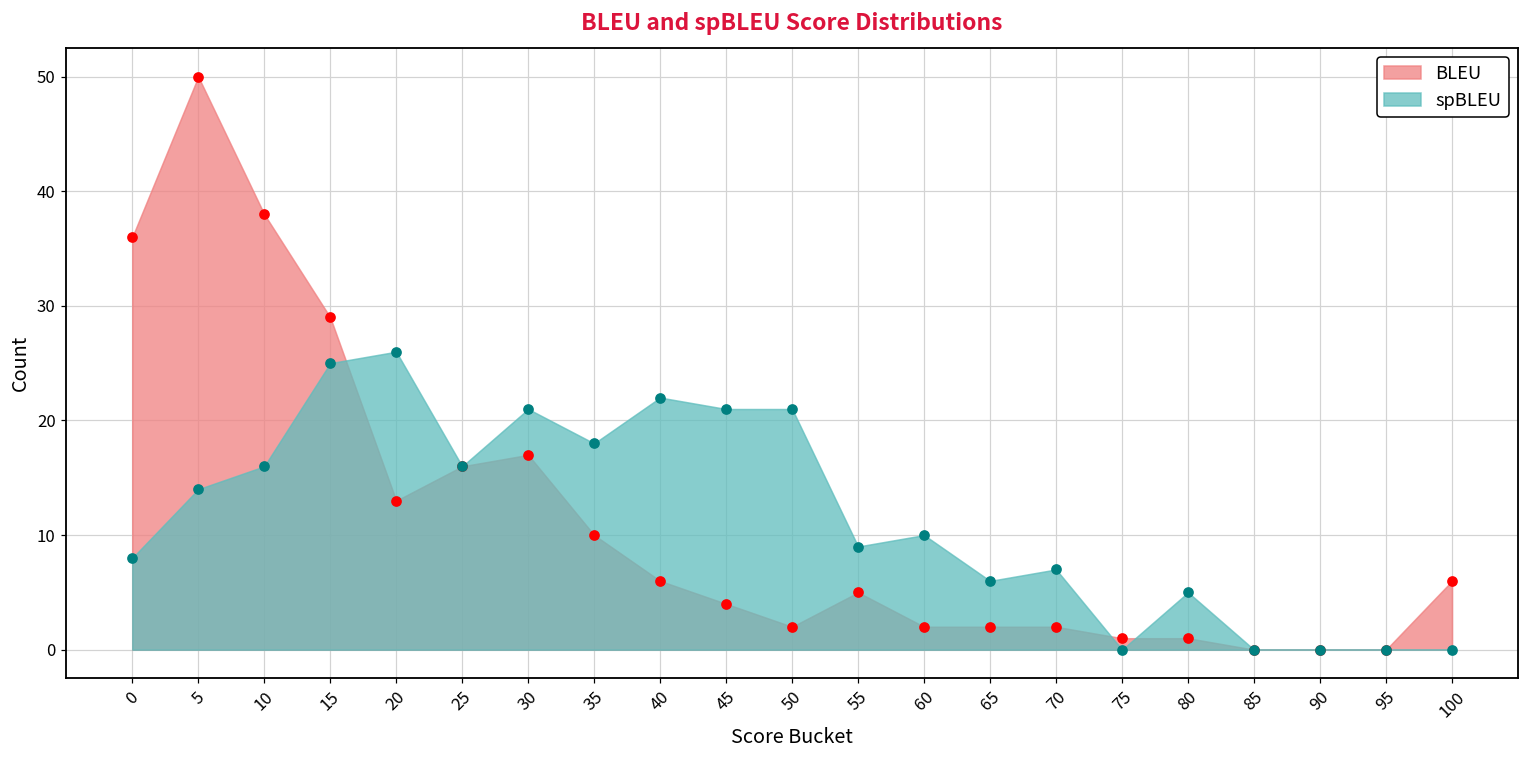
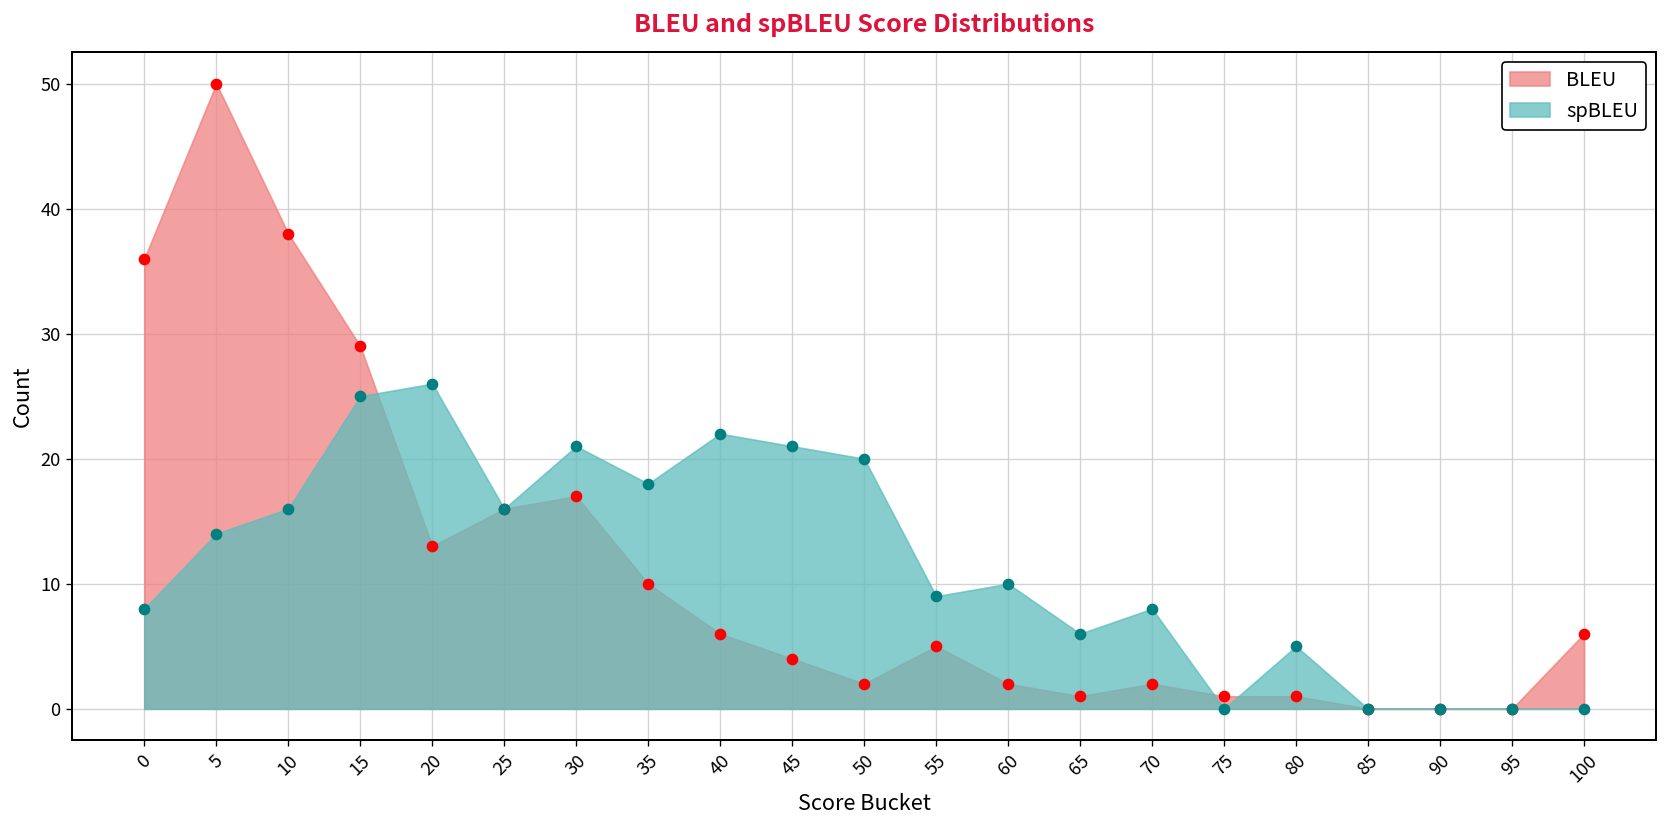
spBLEU, 50: 21 -> 20
BLEU, 65: 2 -> 1
spBLEU, 70: 7 -> 8
